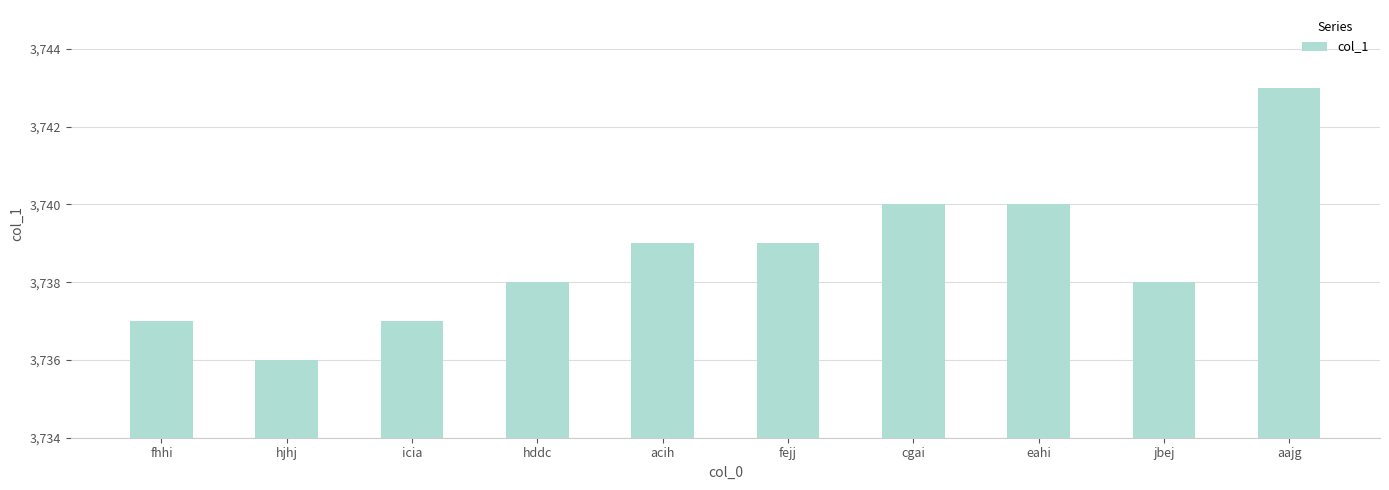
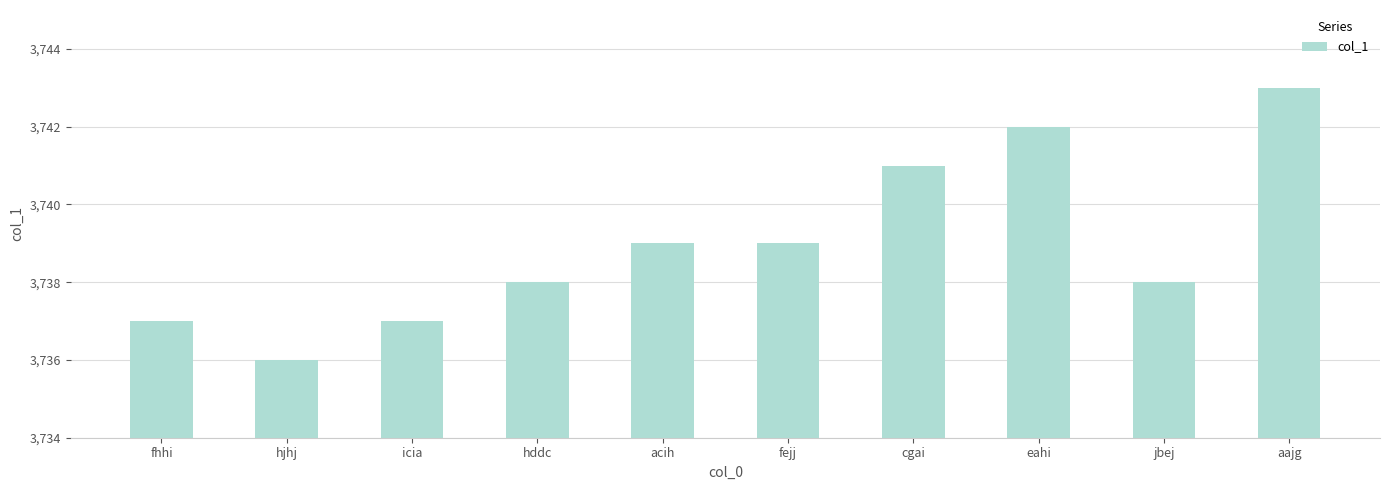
cgai: 3,740 -> 3,741
eahi: 3,740 -> 3,742
